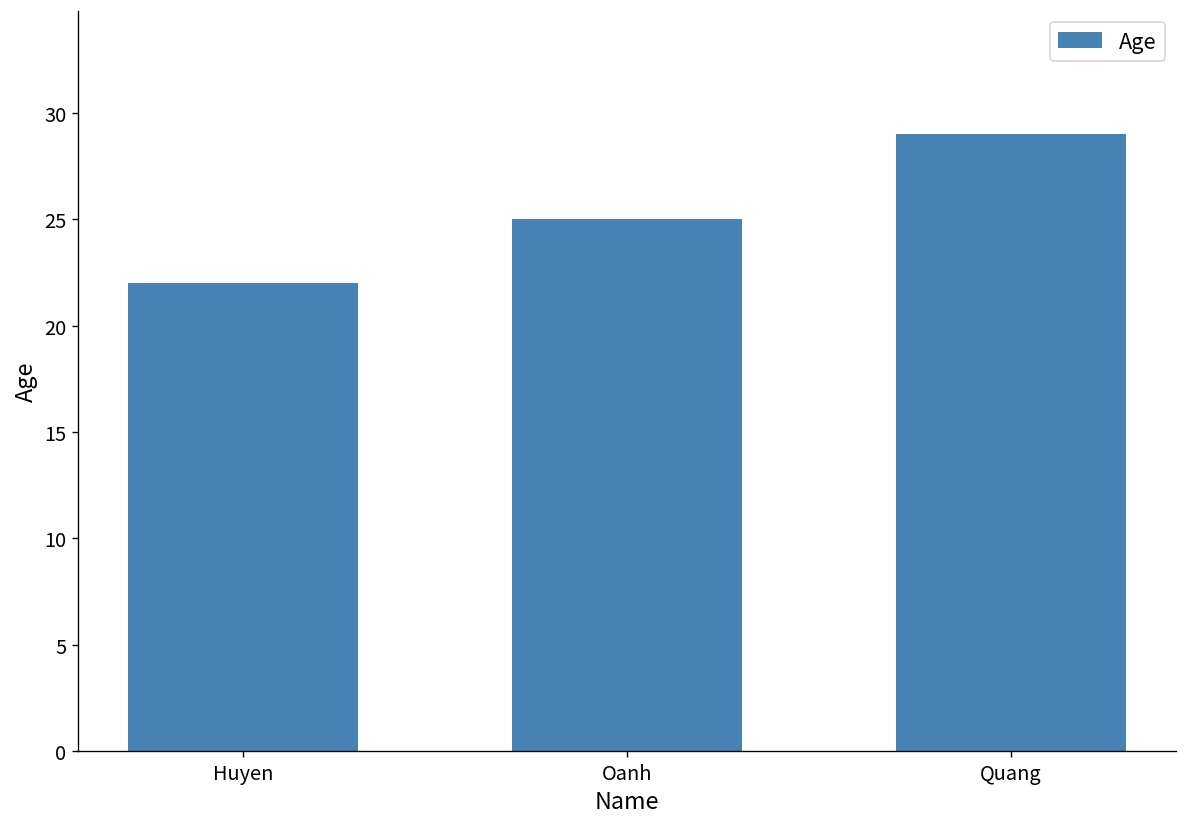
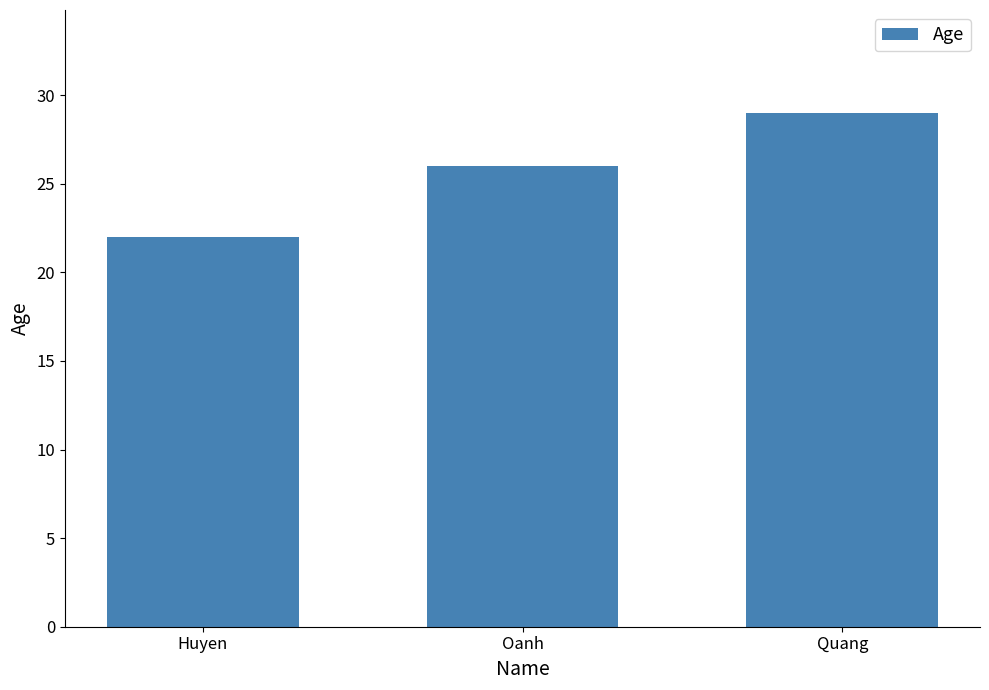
Oanh: 25 -> 26
